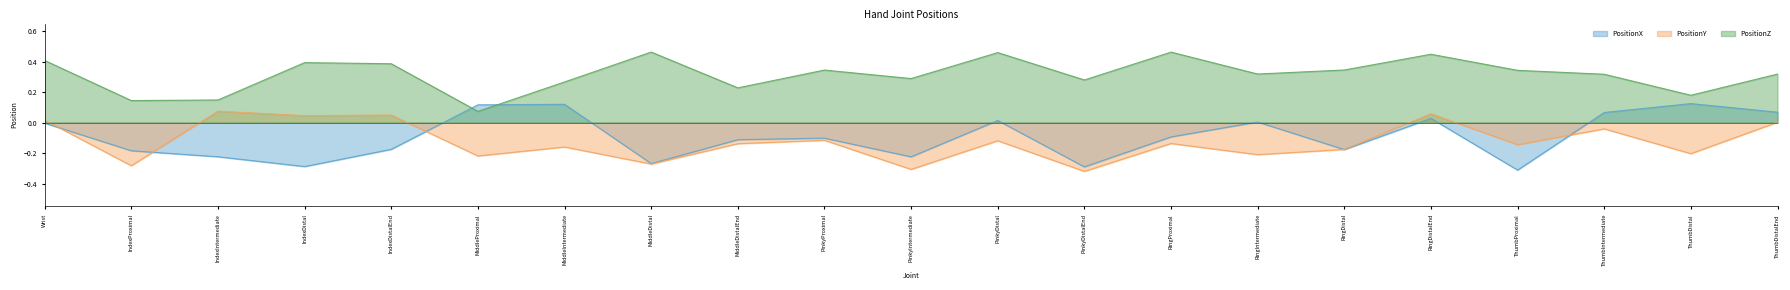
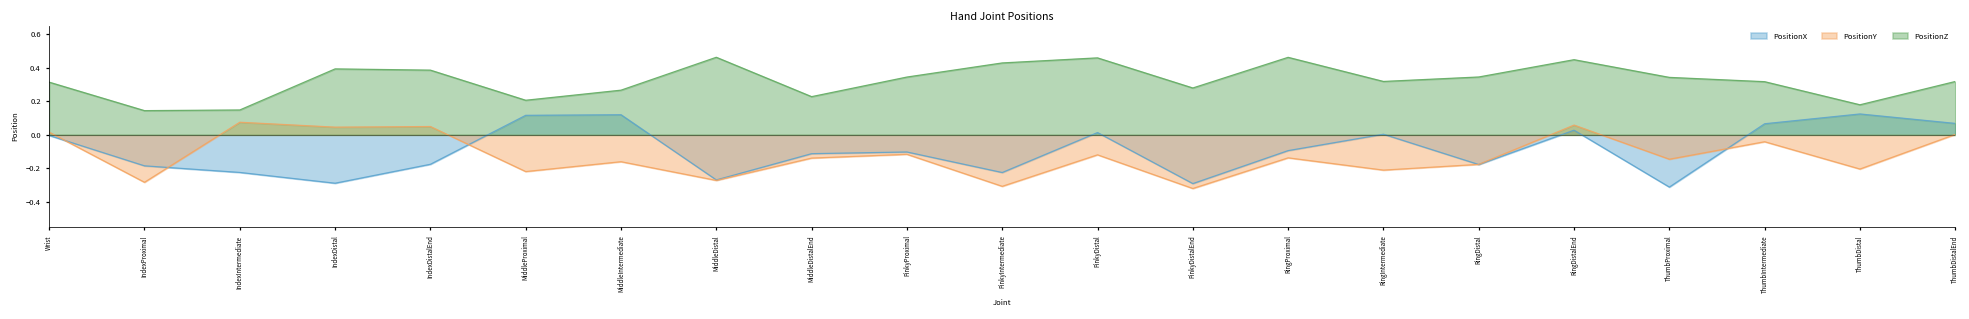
PositionZ, Wrist: 0.41 -> 0.31
PositionZ, MiddleProximal: 0.07 -> 0.21
PositionZ, PinkyIntermediate: 0.29 -> 0.43
